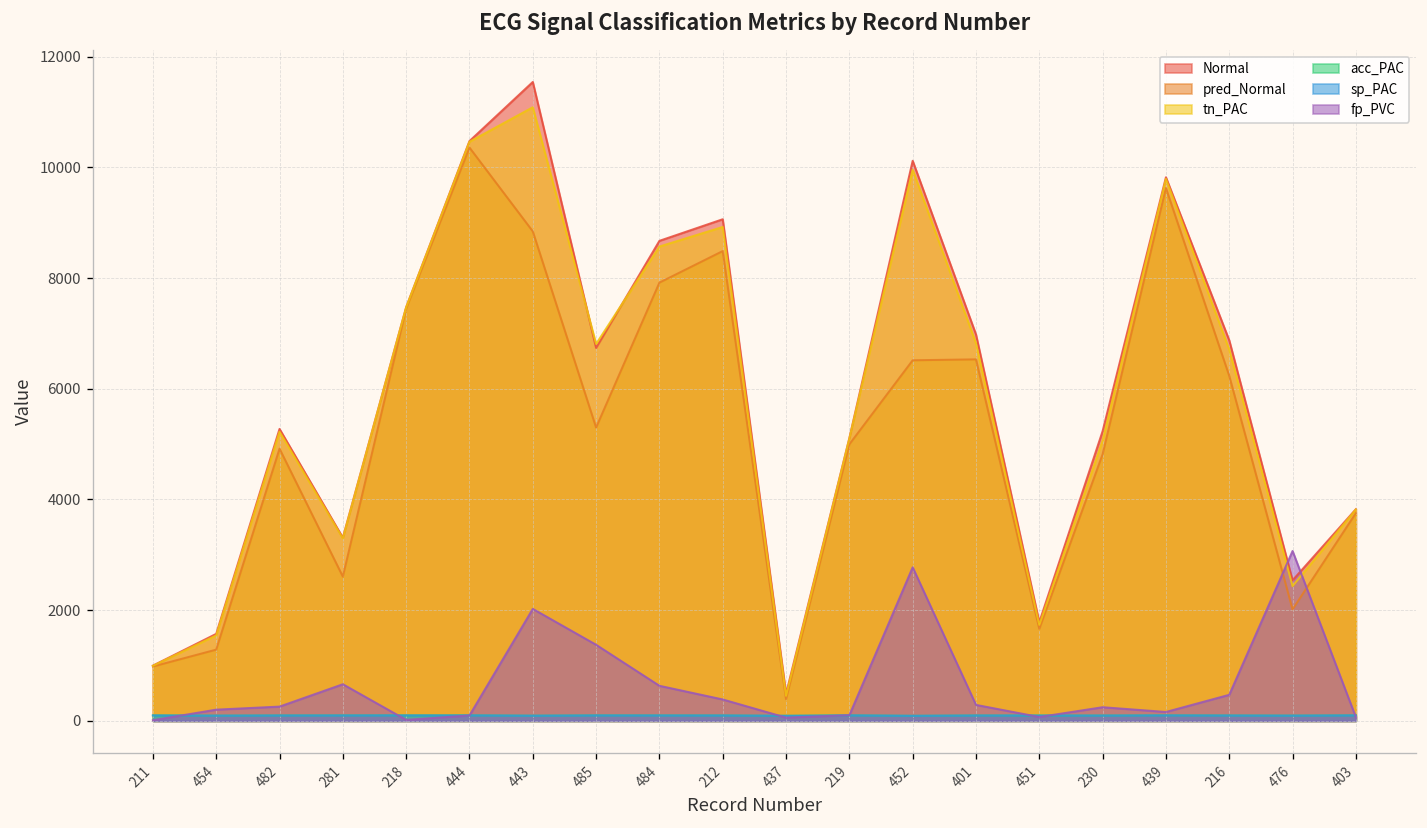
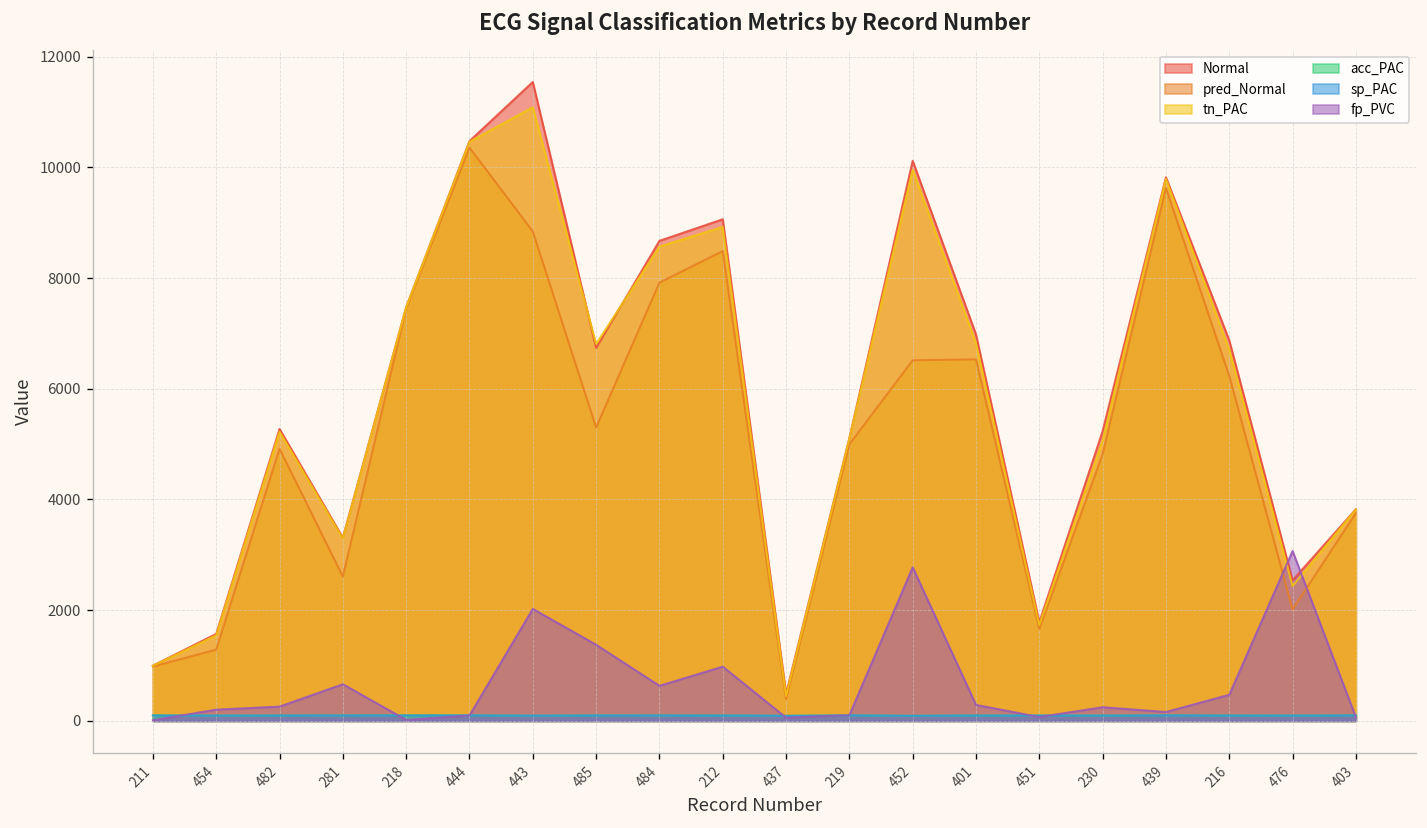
fp_PVC, 212: 400 -> 1000
